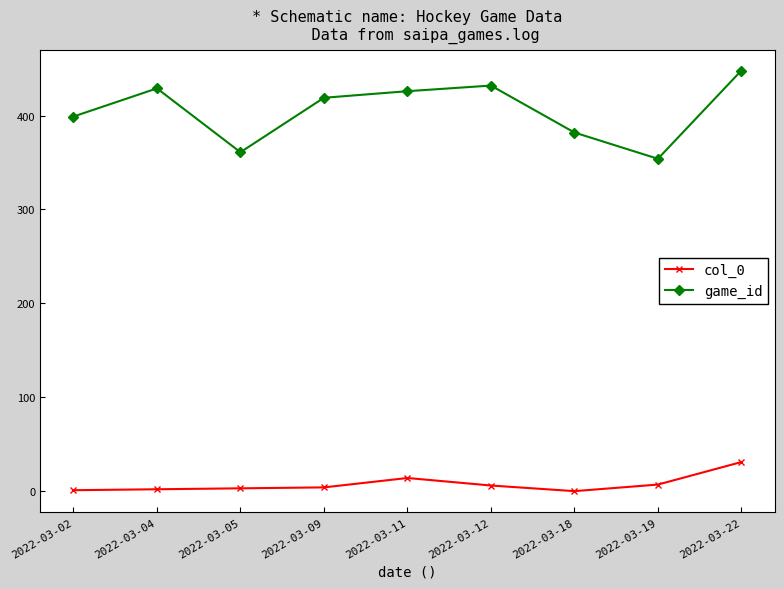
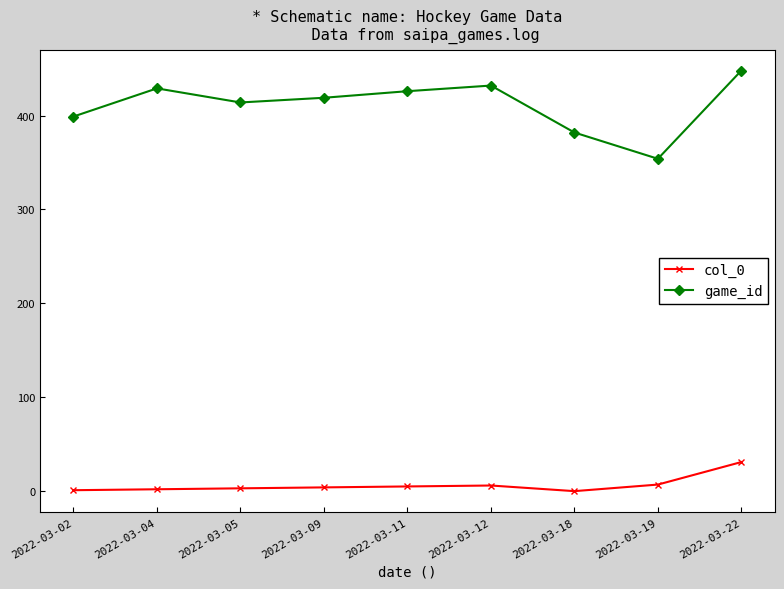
game_id, 2022-03-05: 360 -> 410
col_0, 2022-03-11: 14 -> 5
